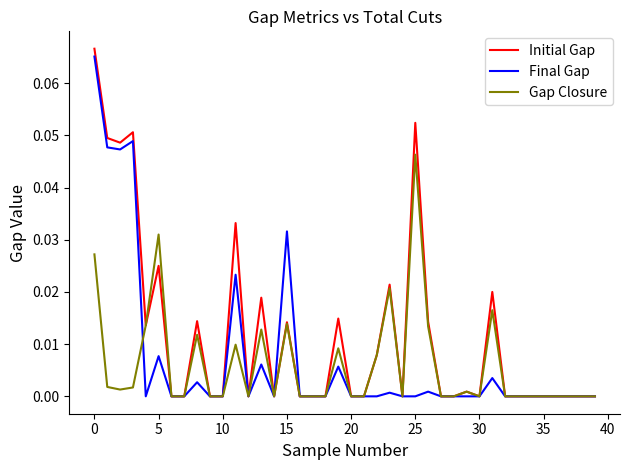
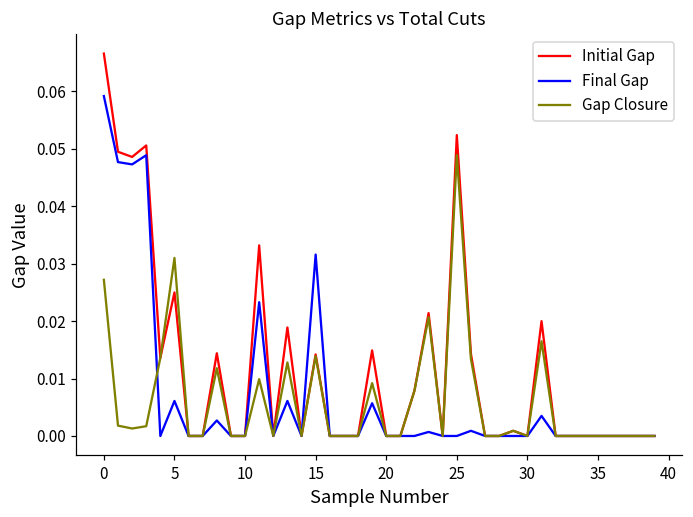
Final Gap, 0: 0.065 -> 0.059
Final Gap, 5: 0.008 -> 0.006
Gap Closure, 25: 0.046 -> 0.049
